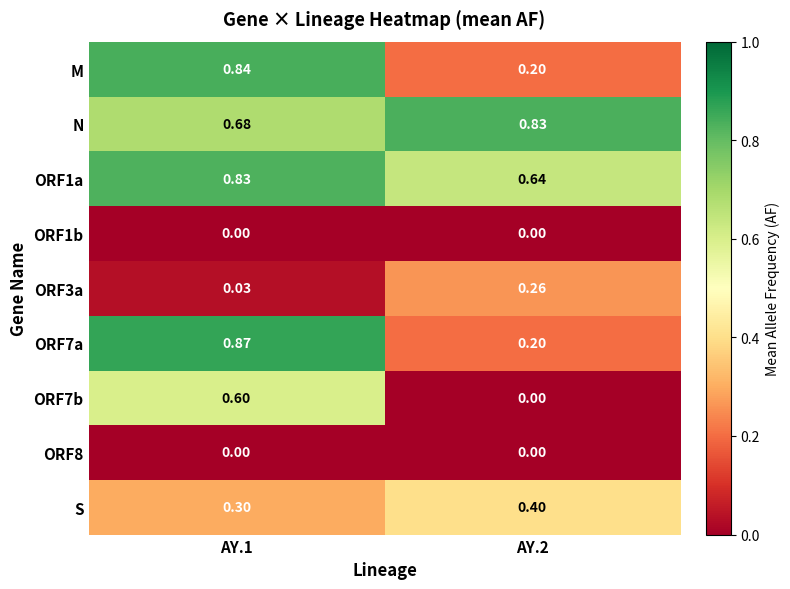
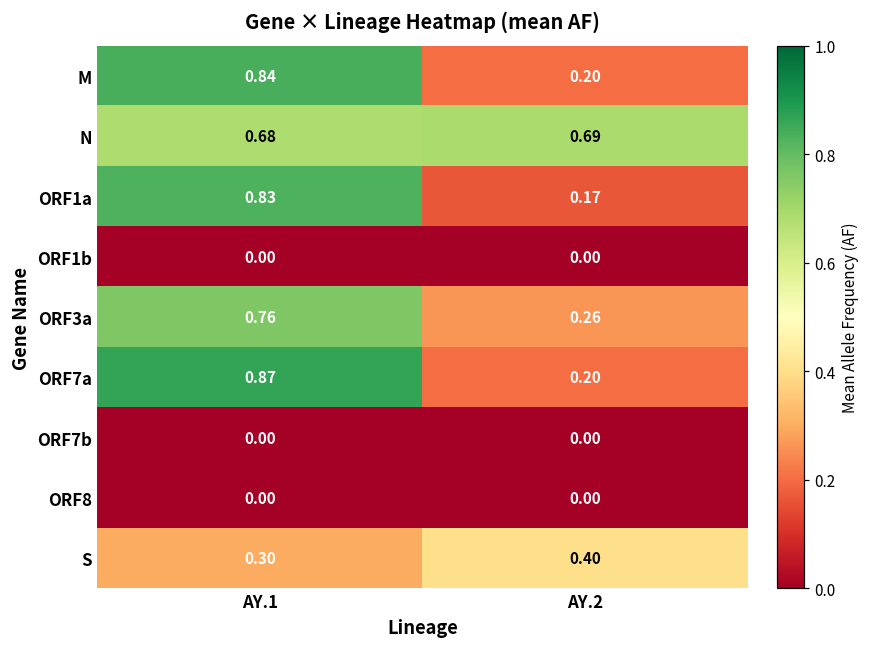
N, AY.2: 0.83 -> 0.69
ORF1a, AY.2: 0.64 -> 0.17
ORF3a, AY.1: 0.03 -> 0.76
ORF7b, AY.1: 0.60 -> 0.00
